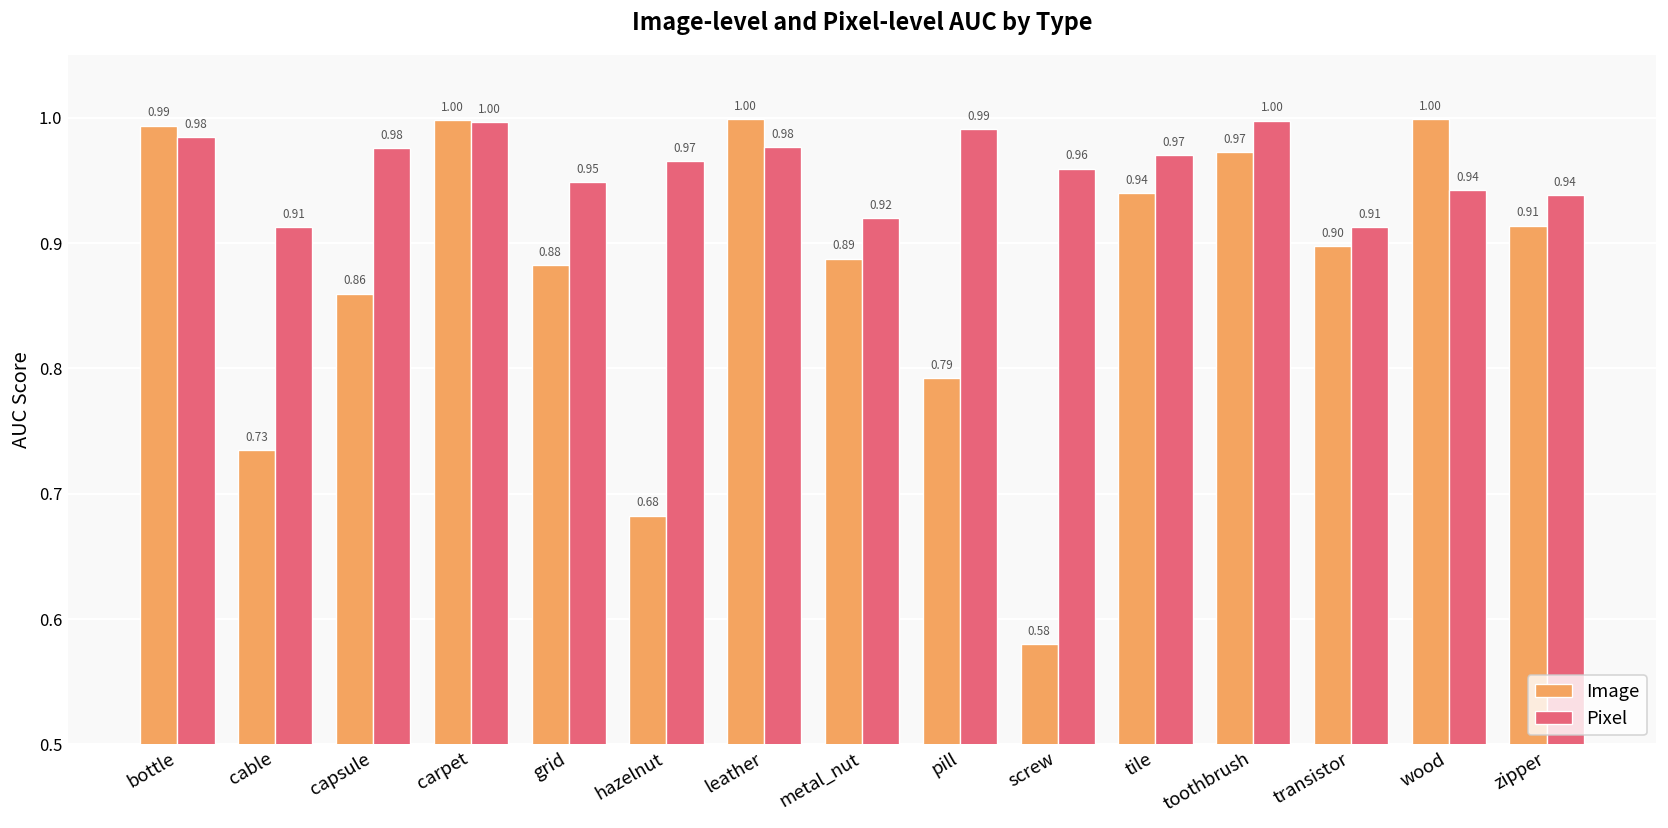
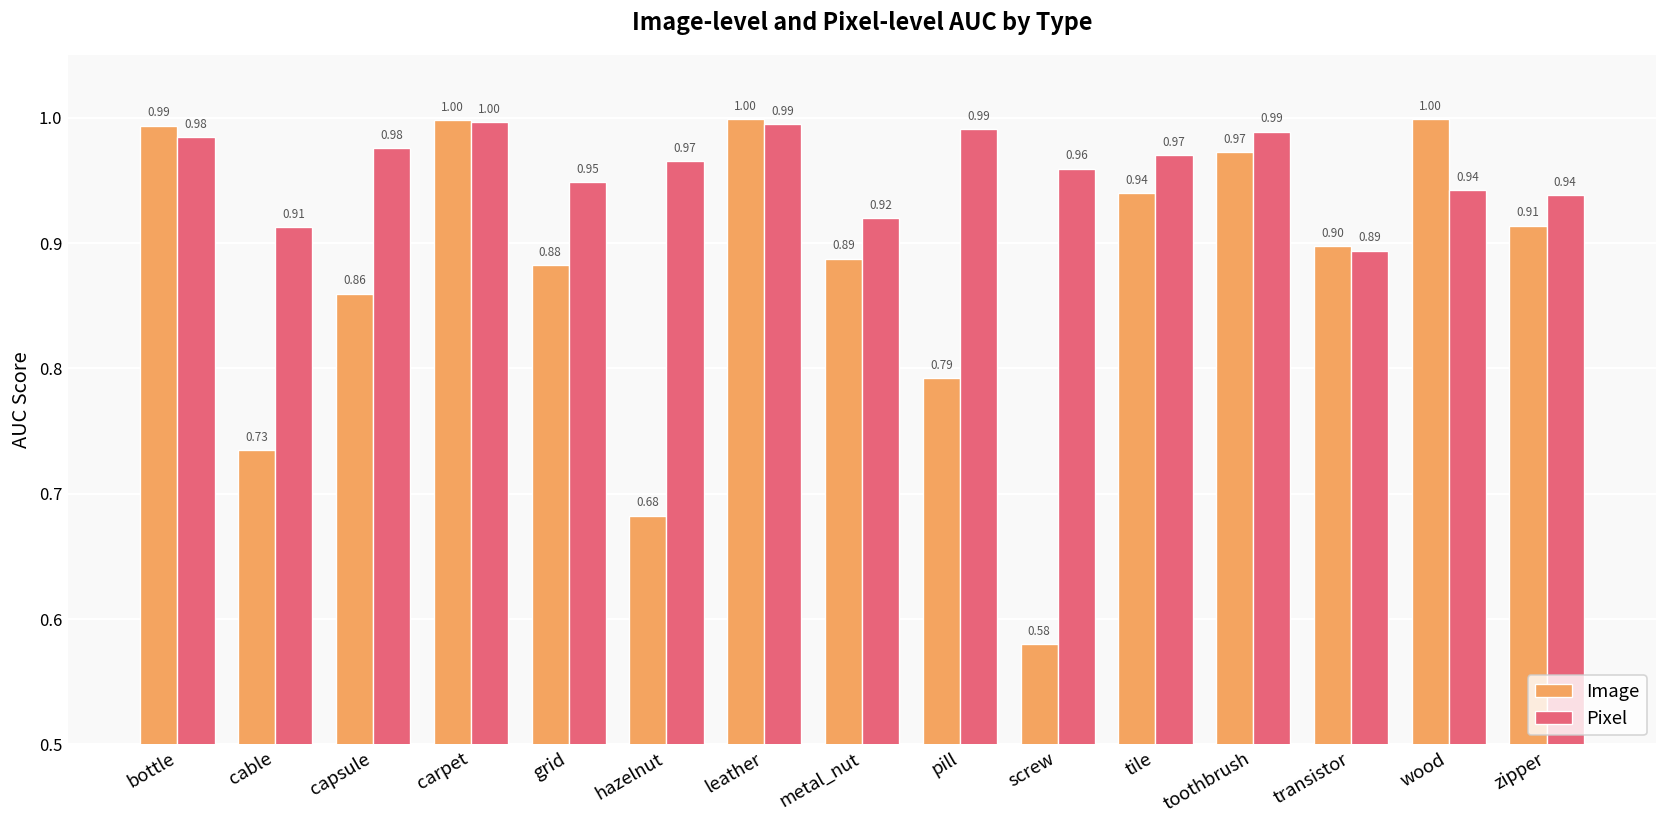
Pixel, leather: 0.98 -> 0.99
Pixel, toothbrush: 1.00 -> 0.99
Pixel, transistor: 0.91 -> 0.89
